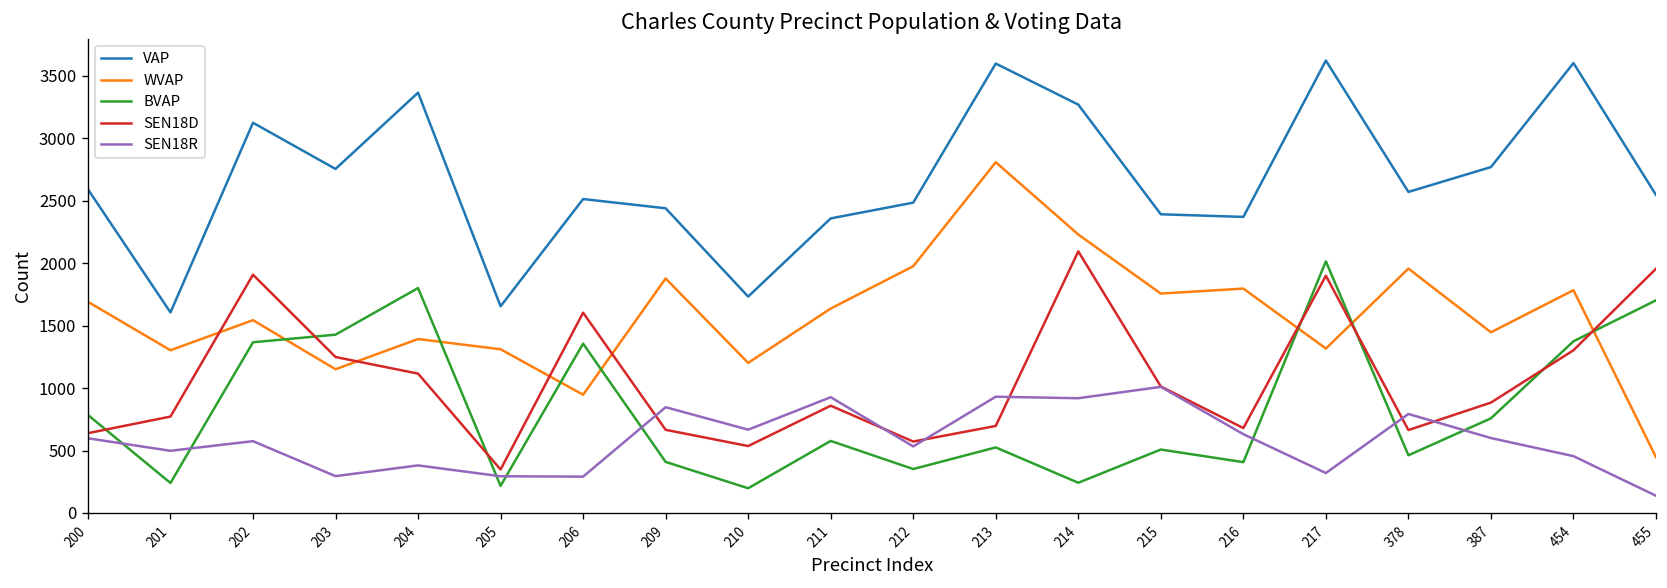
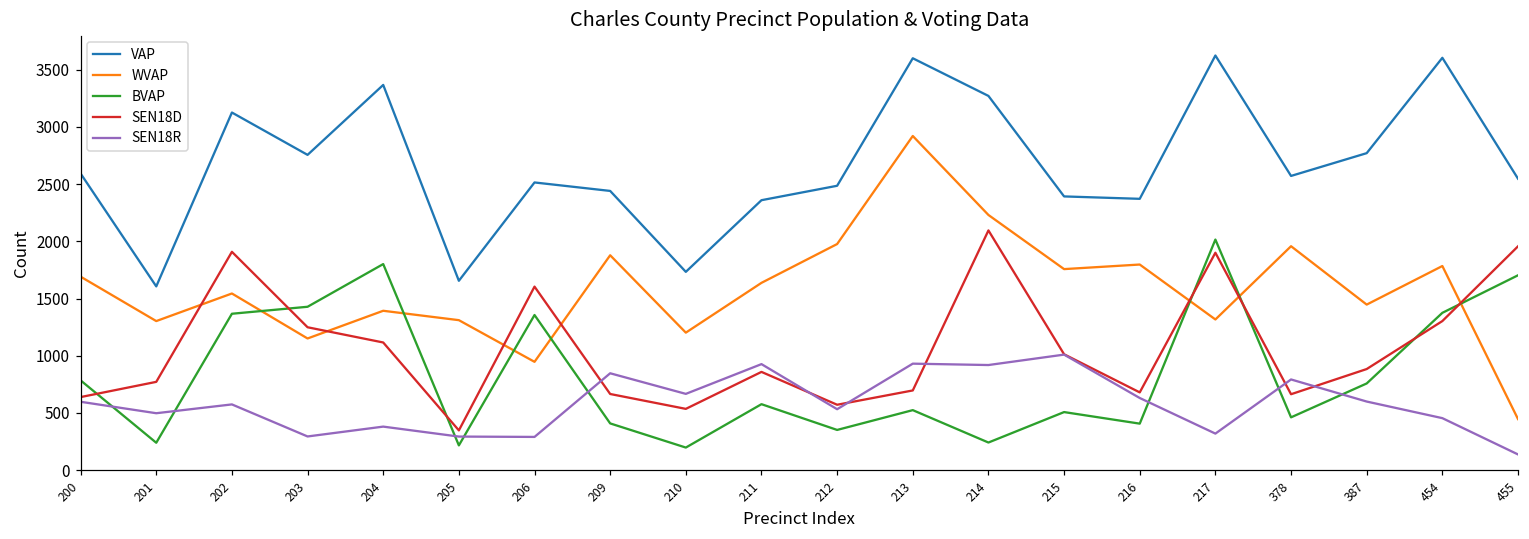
WVAP, 213: 2810 -> 2920
